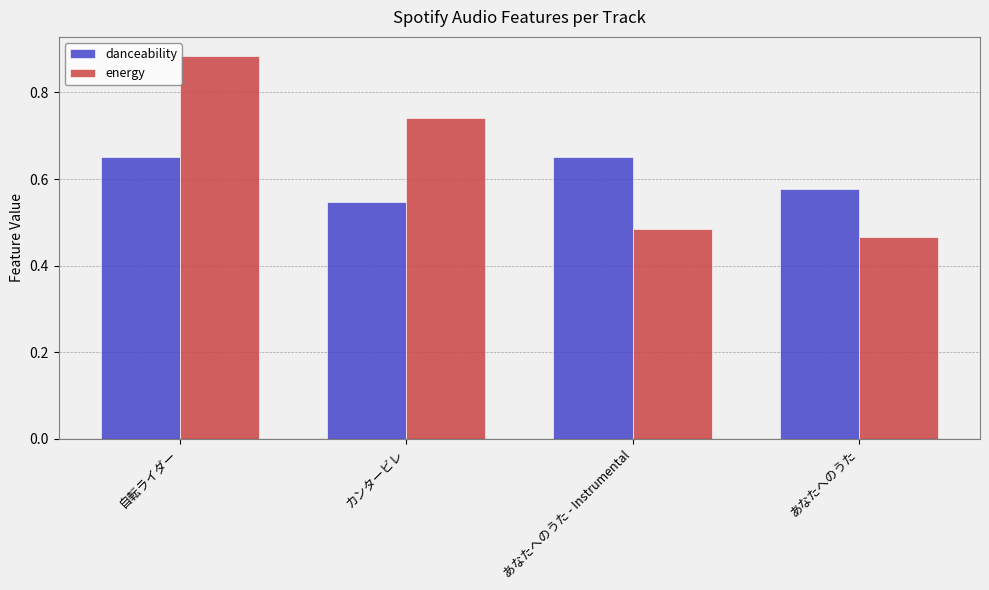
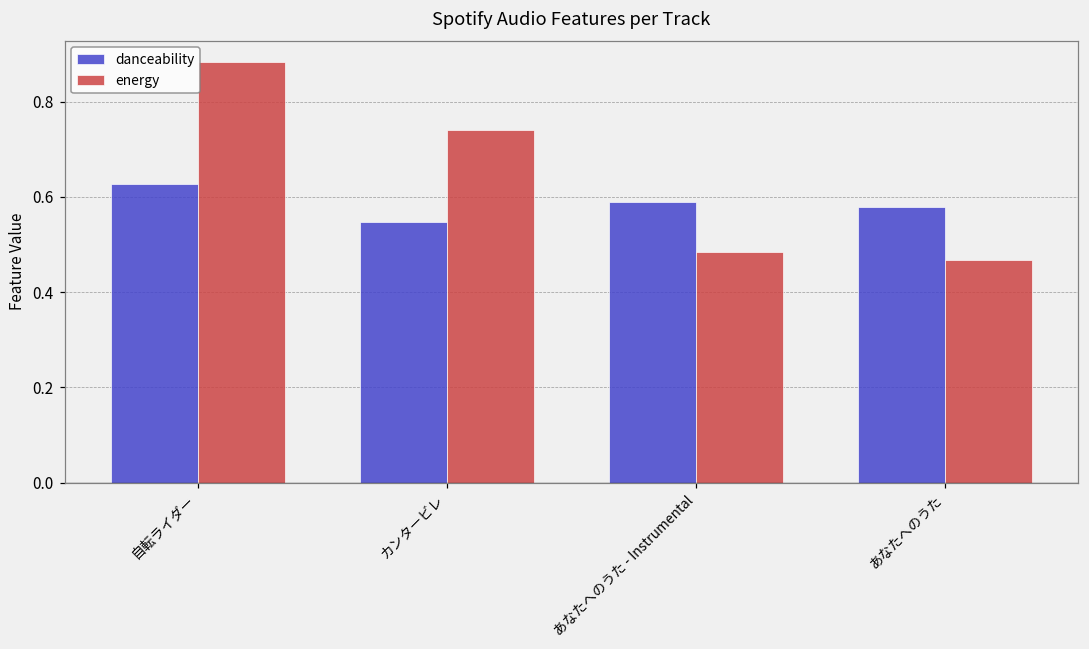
danceability, 自転ライダー: 0.65 -> 0.63
danceability, あなたへのうた - Instrumental: 0.65 -> 0.59
